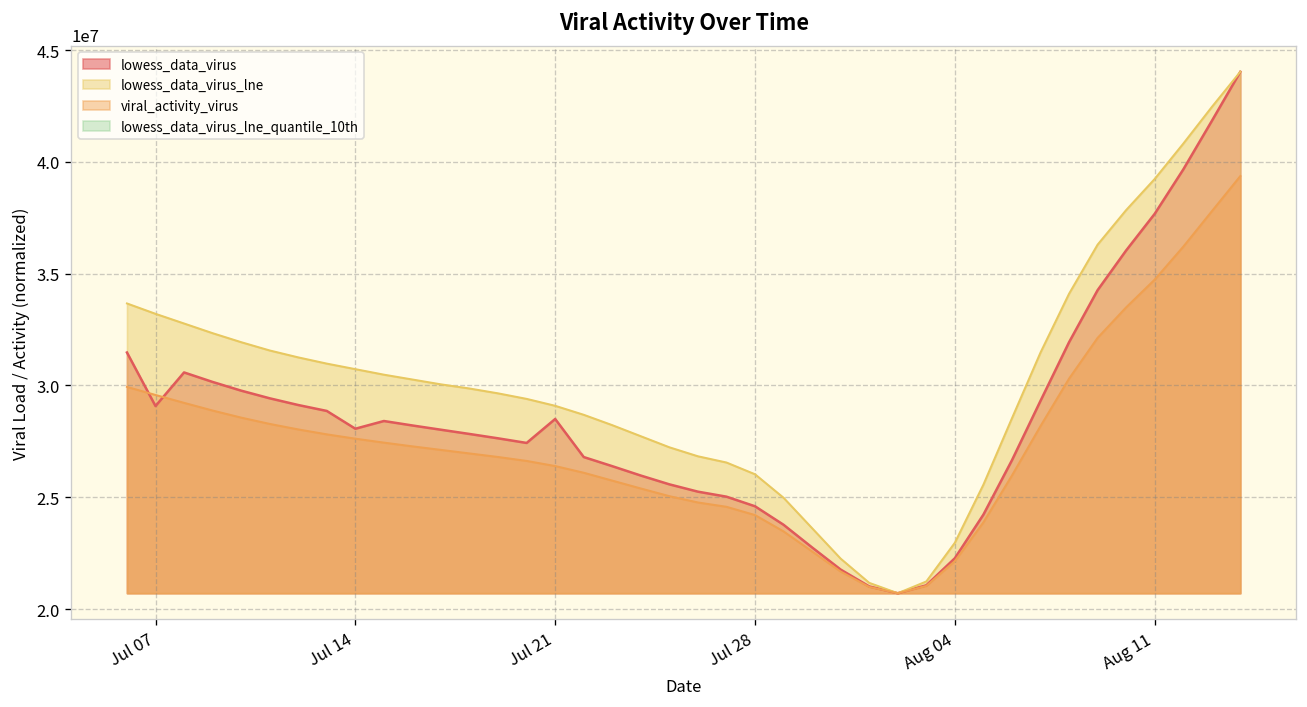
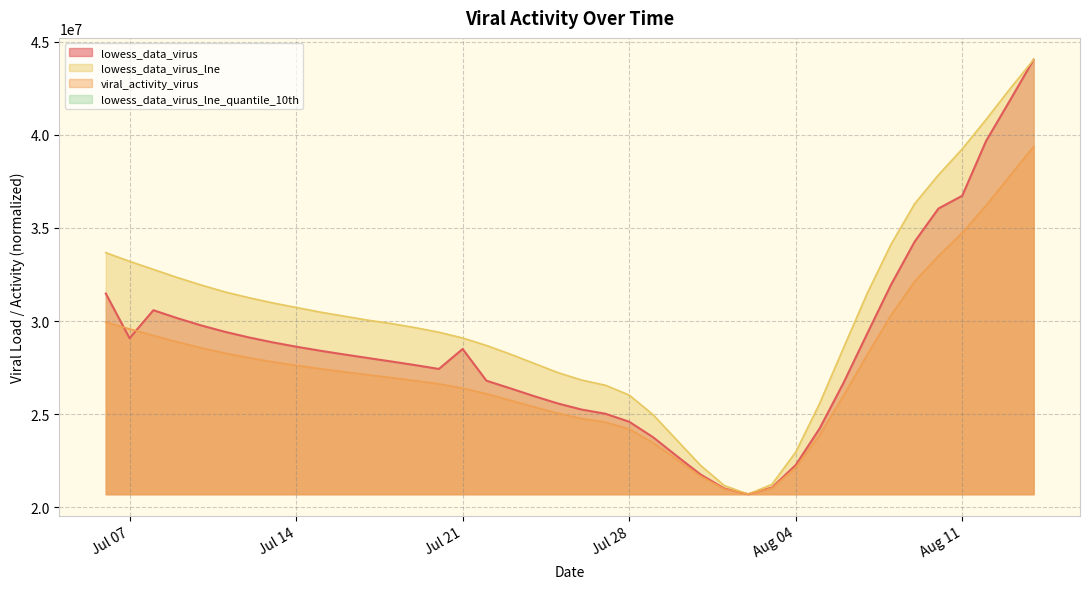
lowess_data_virus, Jul 14: 28100000 -> 28600000
lowess_data_virus, Aug 11: 37700000 -> 36700000
